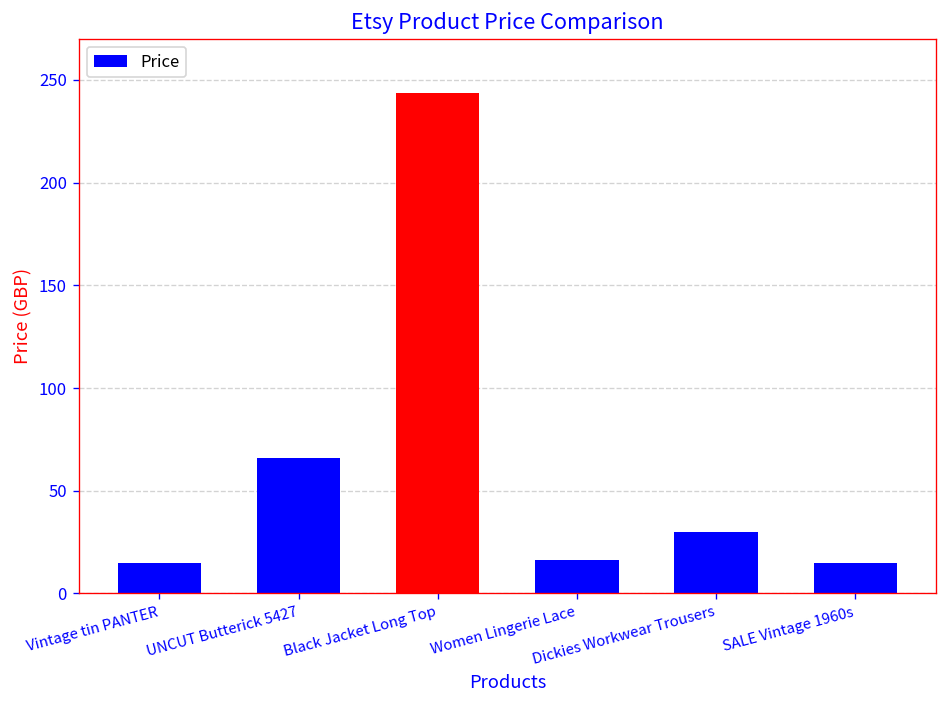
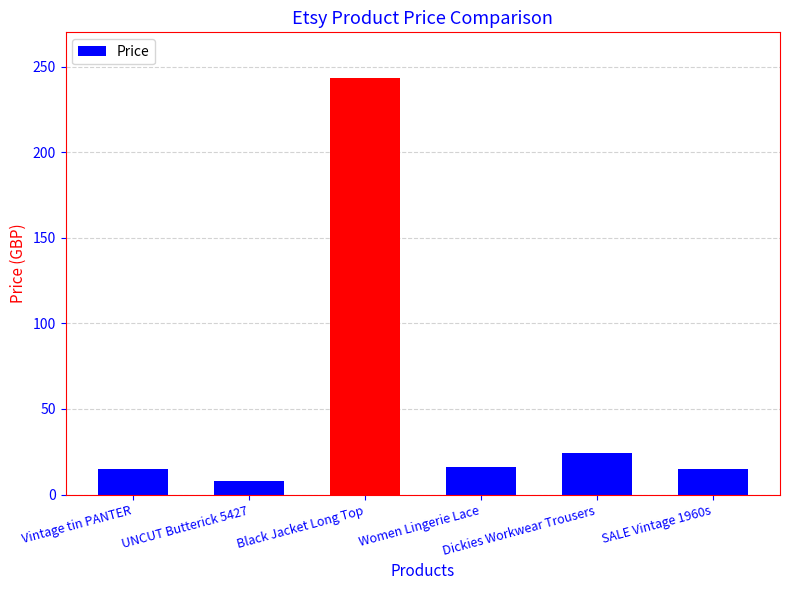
UNCUT Butterick 5427: 66 -> 8
Dickies Workwear Trousers: 30 -> 24
